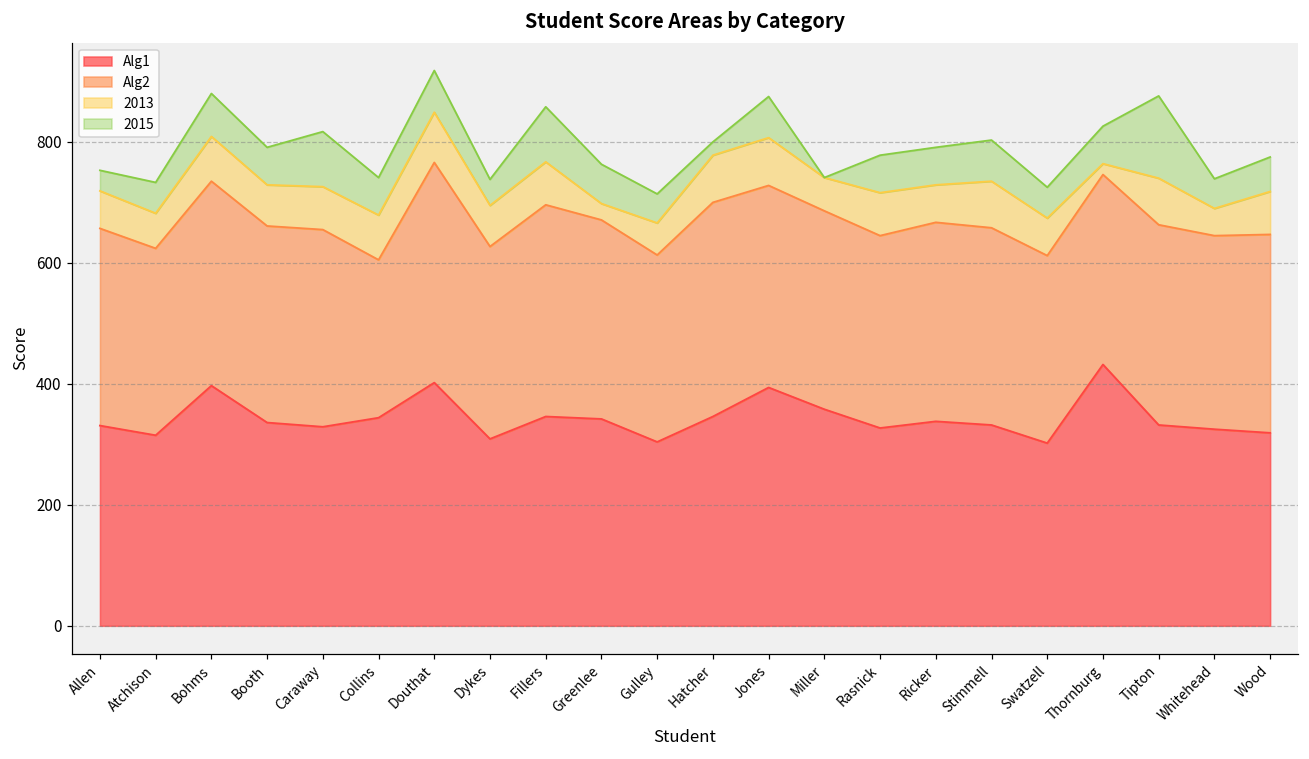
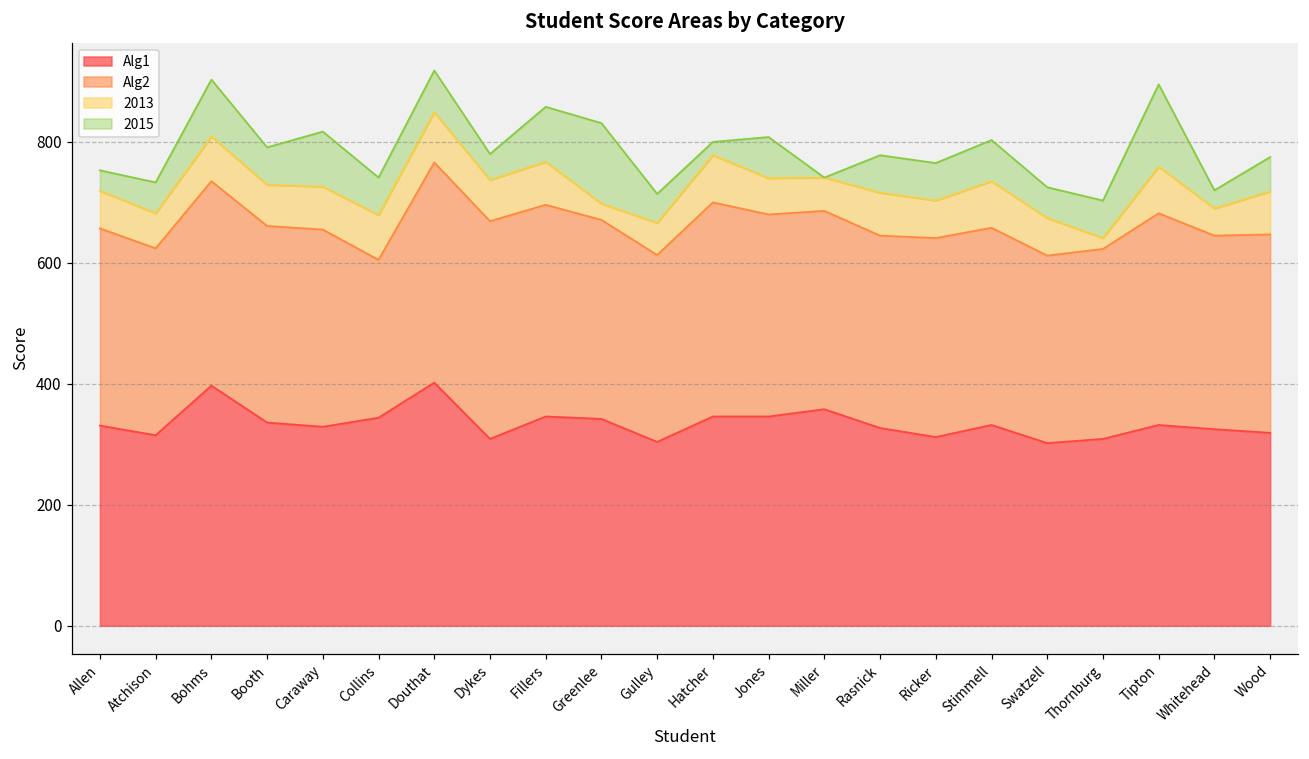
2015, Bohms: 70 -> 90
Alg2, Dykes: 320 -> 360
2015, Greenlee: 70 -> 130
Alg1, Jones: 390 -> 350
2013, Jones: 80 -> 60
Alg1, Ricker: 340 -> 310
Alg1, Thornburg: 430 -> 310
Alg2, Tipton: 330 -> 350
2015, Whitehead: 50 -> 30
